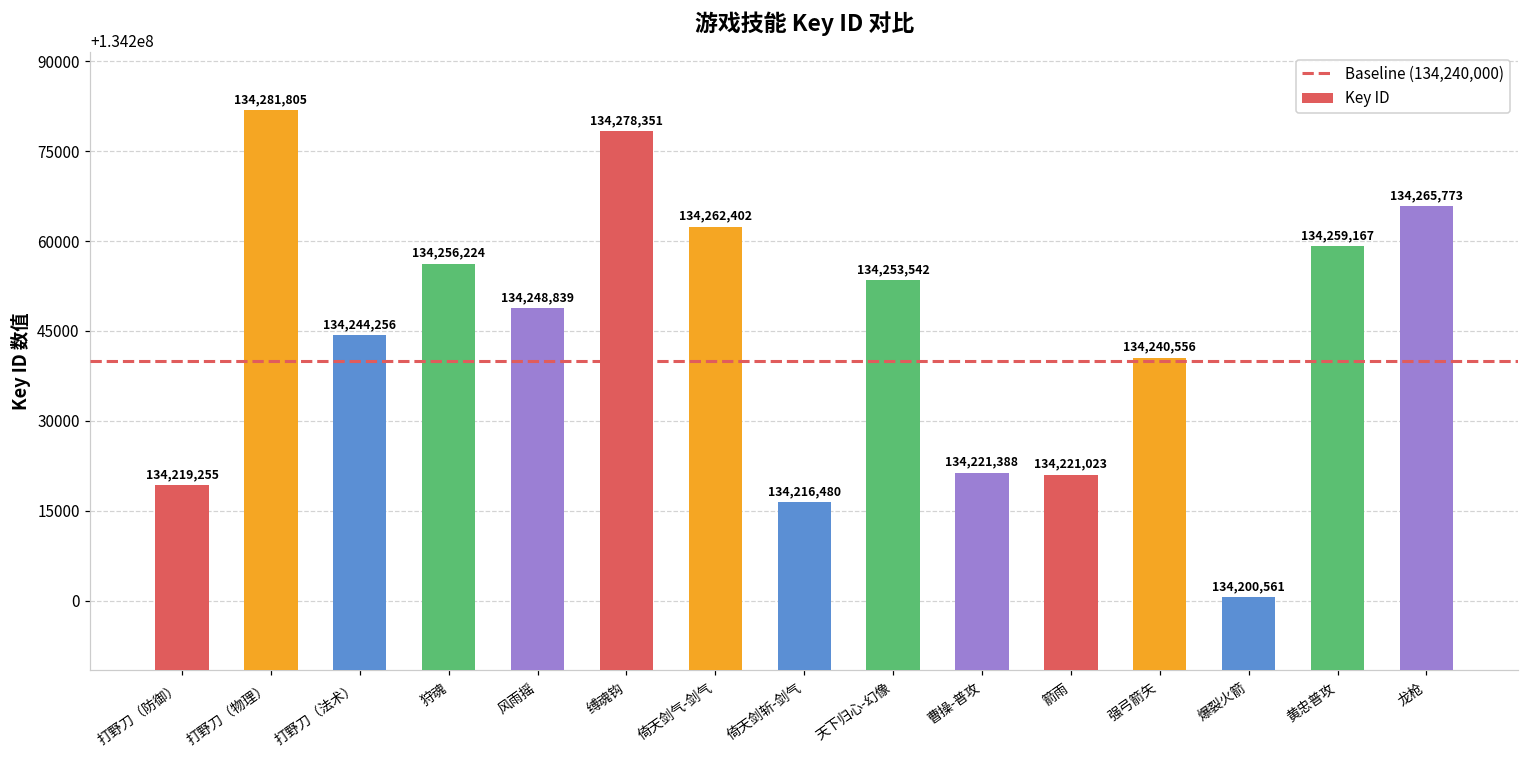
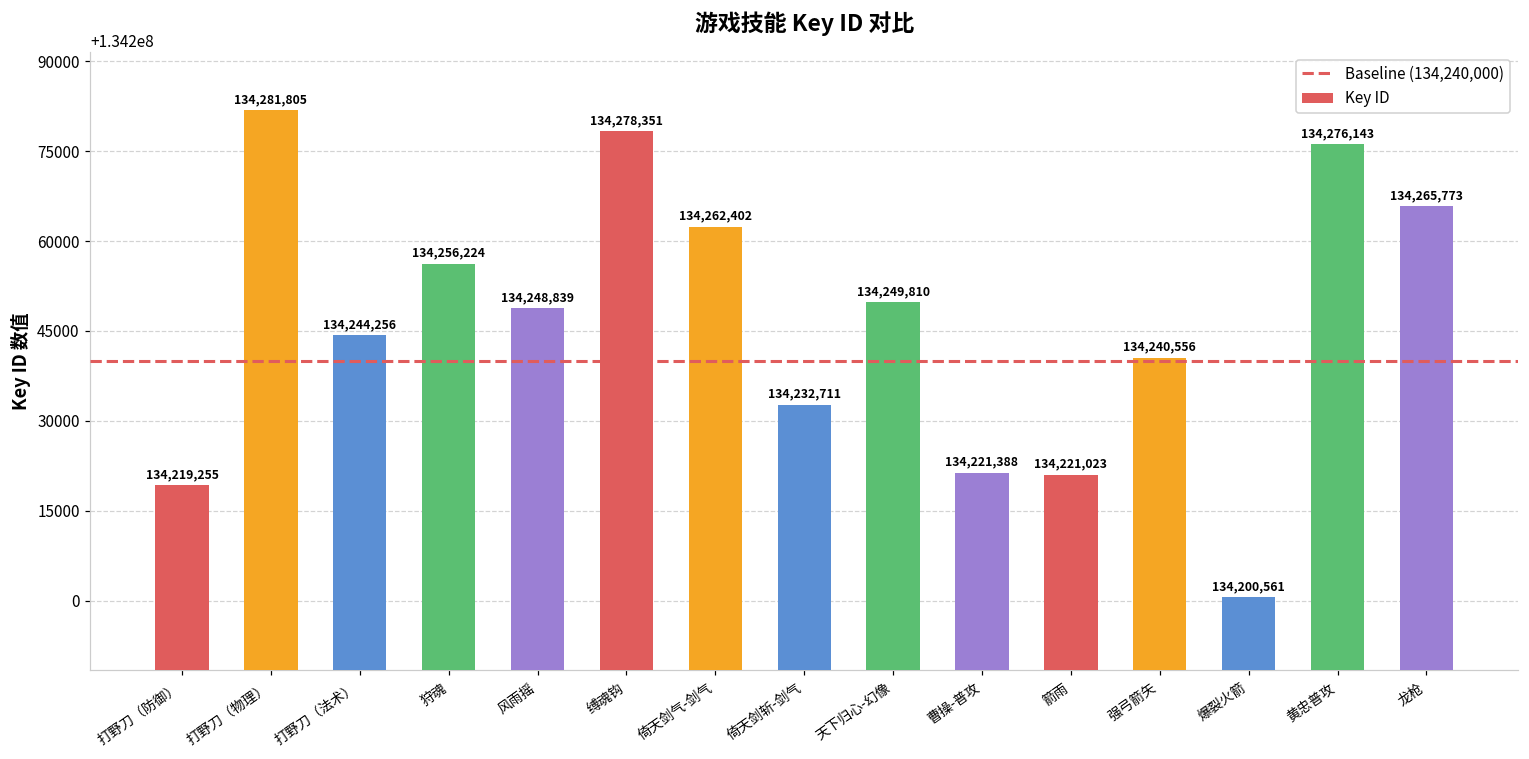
倚天剑斩-剑气: 134,216,480 -> 134,232,711
天下归心-幻像: 134,253,542 -> 134,249,810
黄忠普攻: 134,259,167 -> 134,276,143
